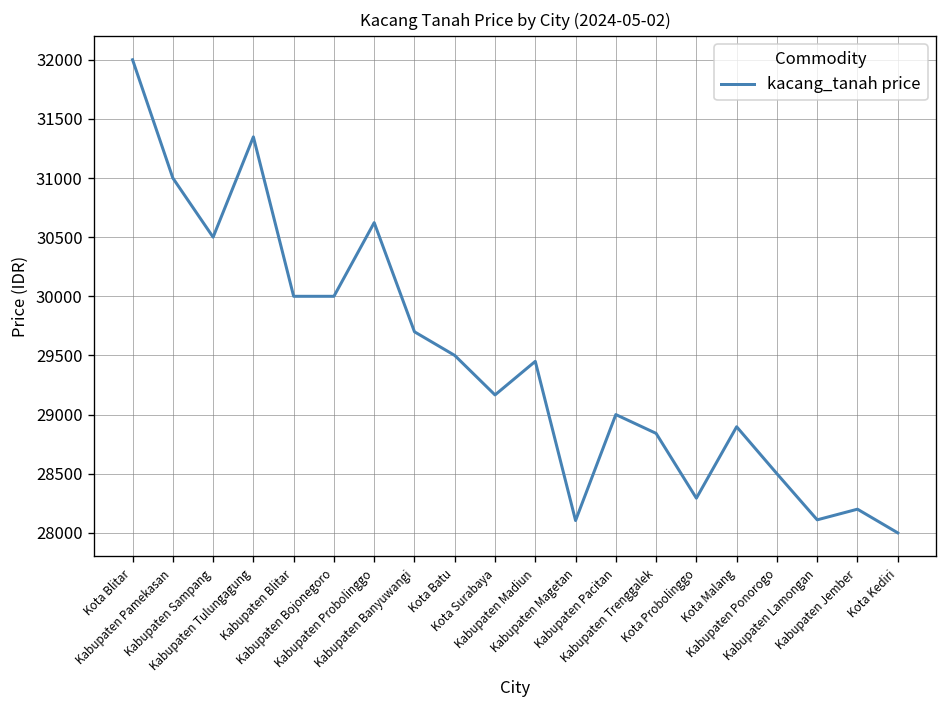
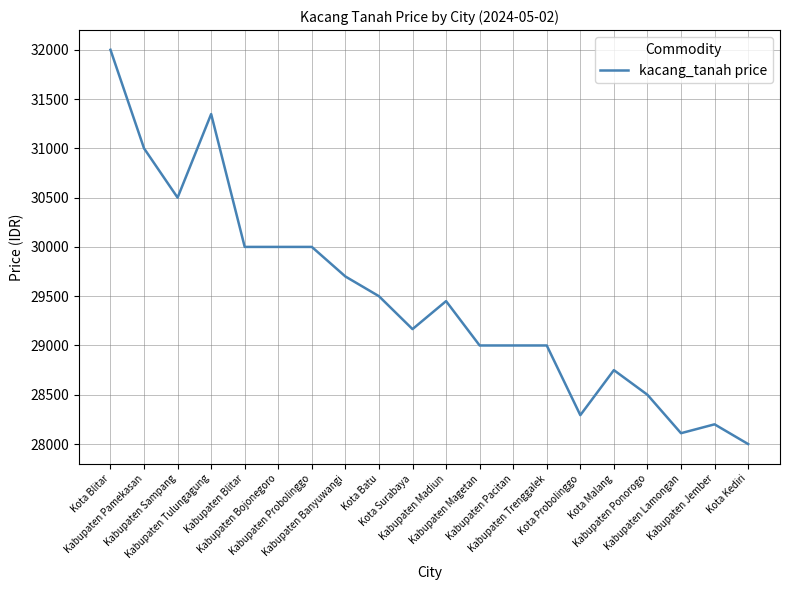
Kabupaten Probolinggo: 30600 -> 30000
Kabupaten Magetan: 28100 -> 29000
Kabupaten Trenggalek: 28800 -> 29000
Kota Malang: 28900 -> 28800
